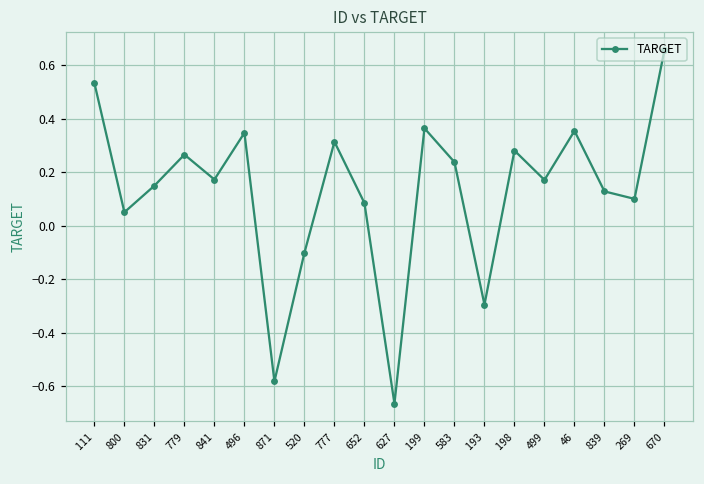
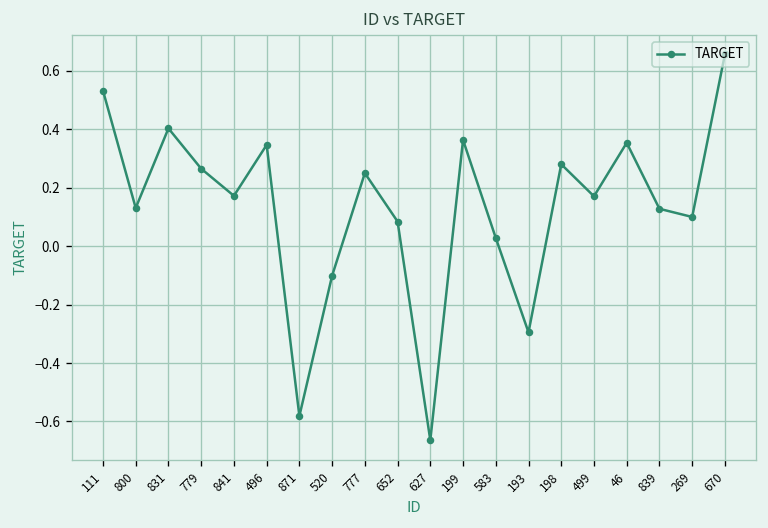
800: 0.05 -> 0.13
831: 0.15 -> 0.40
777: 0.31 -> 0.25
583: 0.24 -> 0.03
